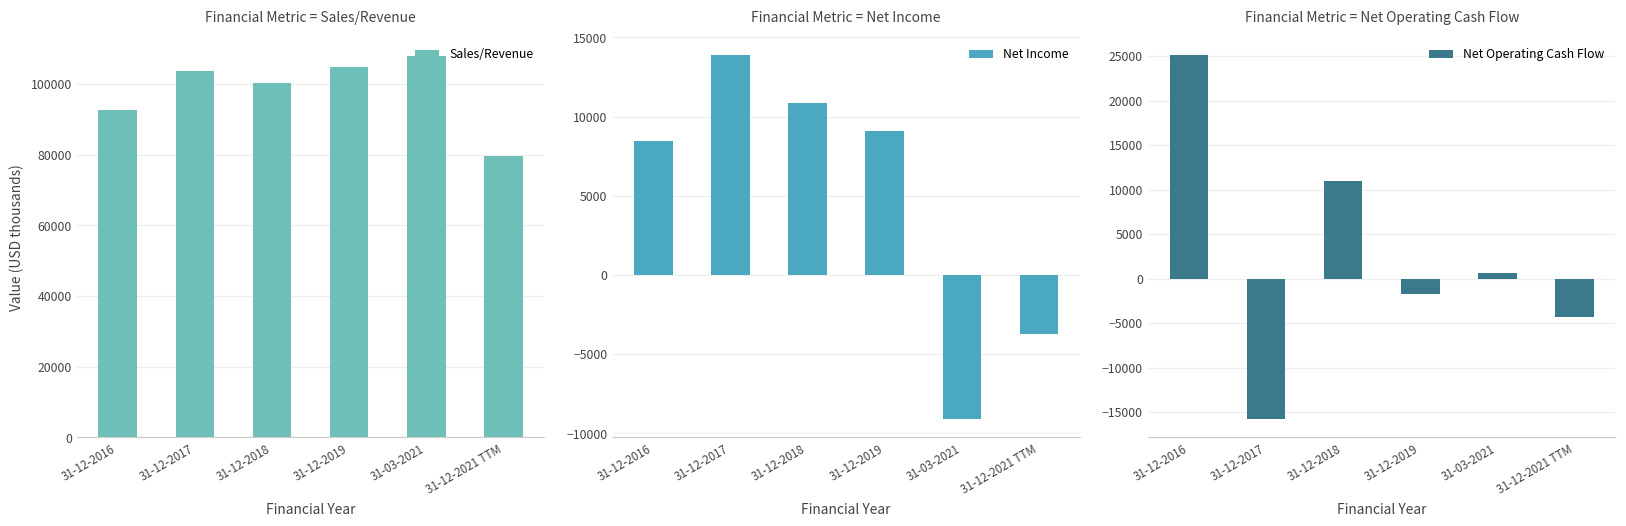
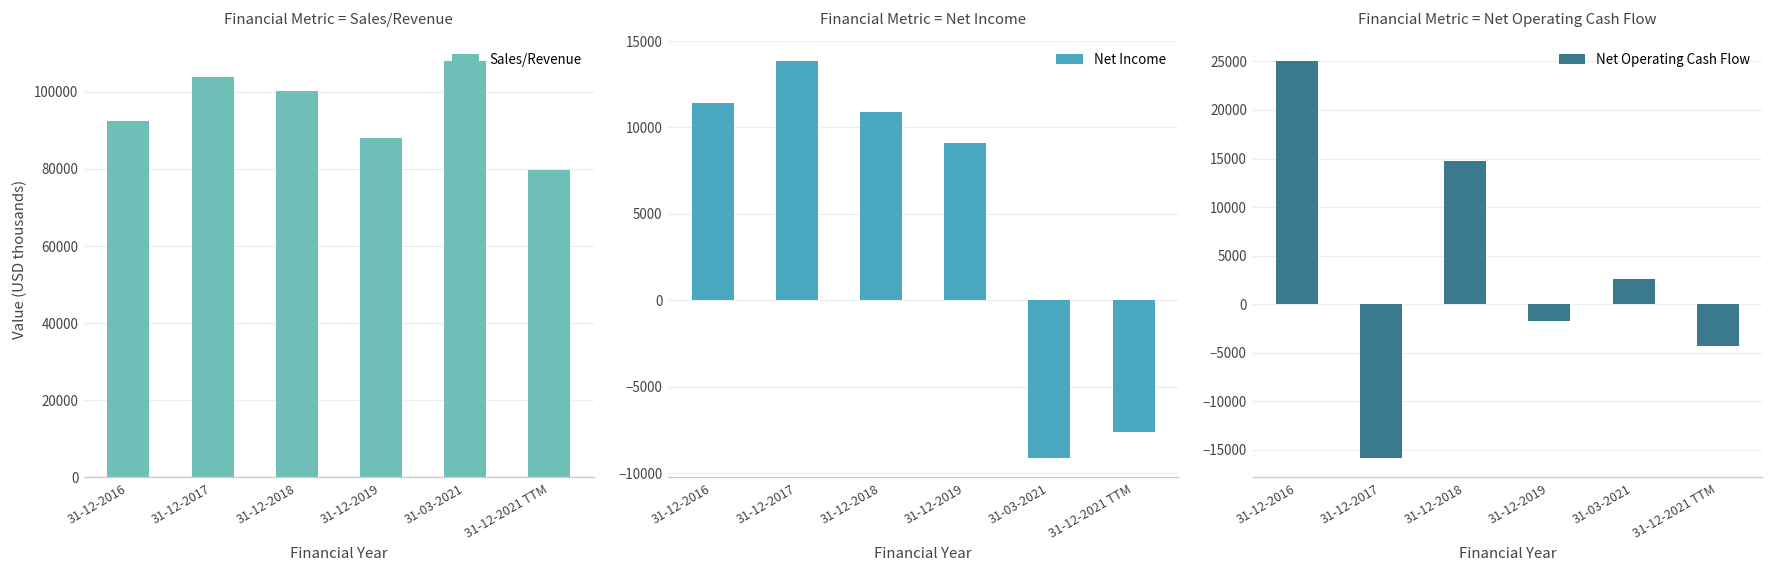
Financial Metric = Sales/Revenue, 31-12-2019: 105000 -> 88000
Financial Metric = Net Income, 31-12-2016: 8500 -> 11400
Financial Metric = Net Income, 31-12-2021 TTM: -3700 -> -7600
Financial Metric = Net Operating Cash Flow, 31-12-2018: 11000 -> 15000
Financial Metric = Net Operating Cash Flow, 31-03-2021: 1000 -> 3000
